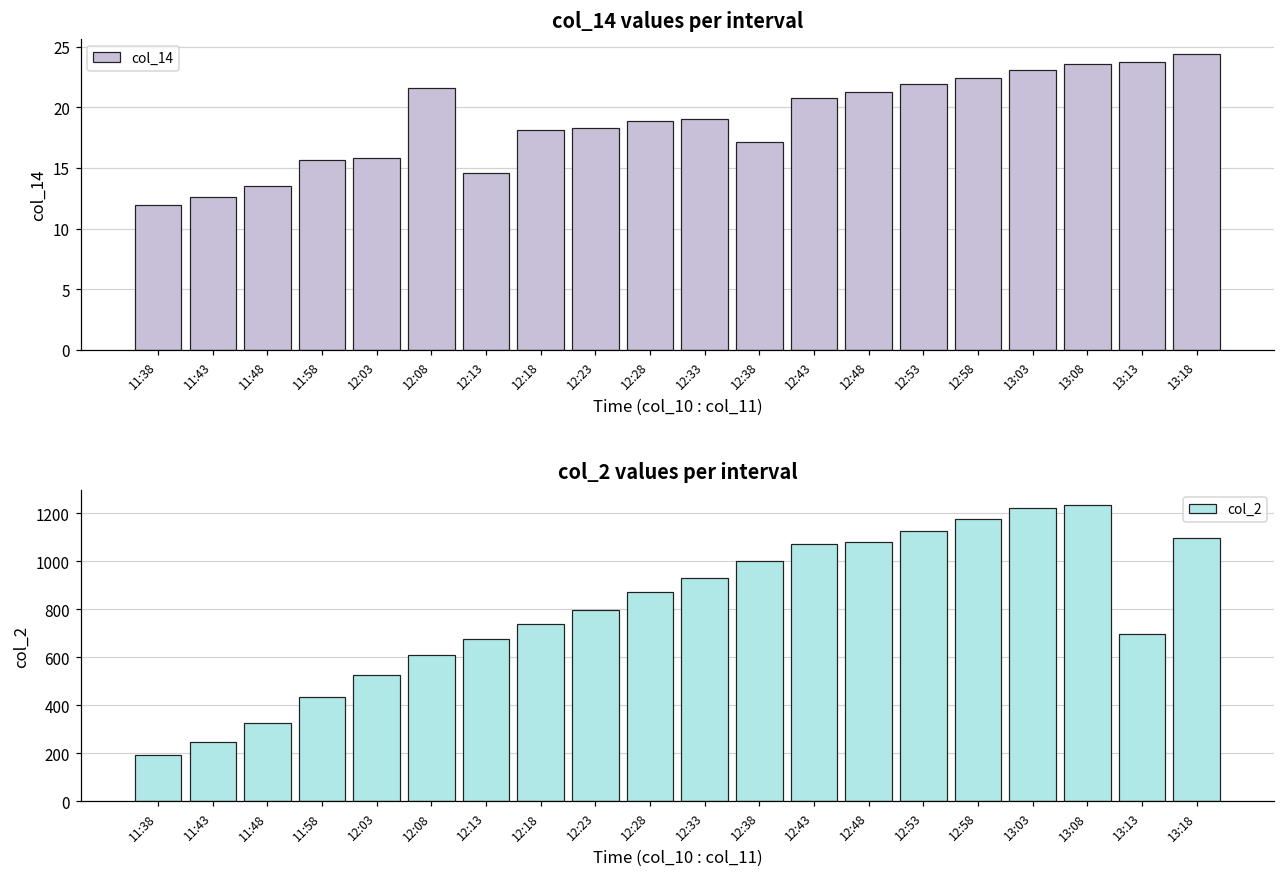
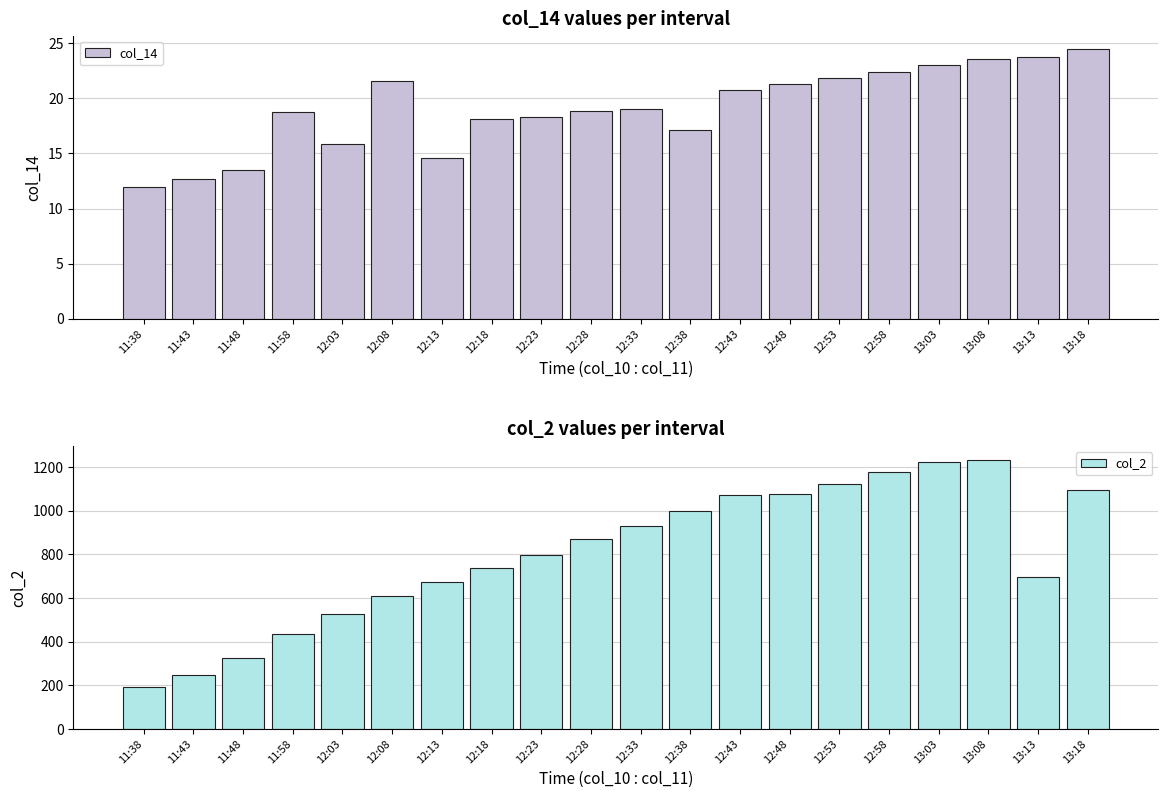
col_14 values per interval, 11:58: 15.6 -> 18.8
